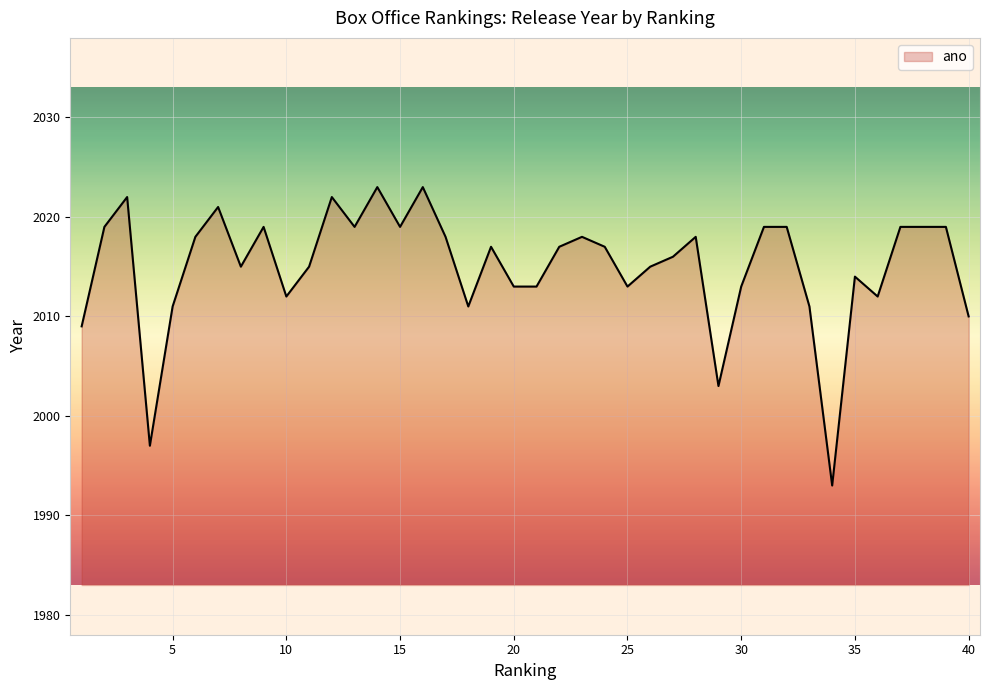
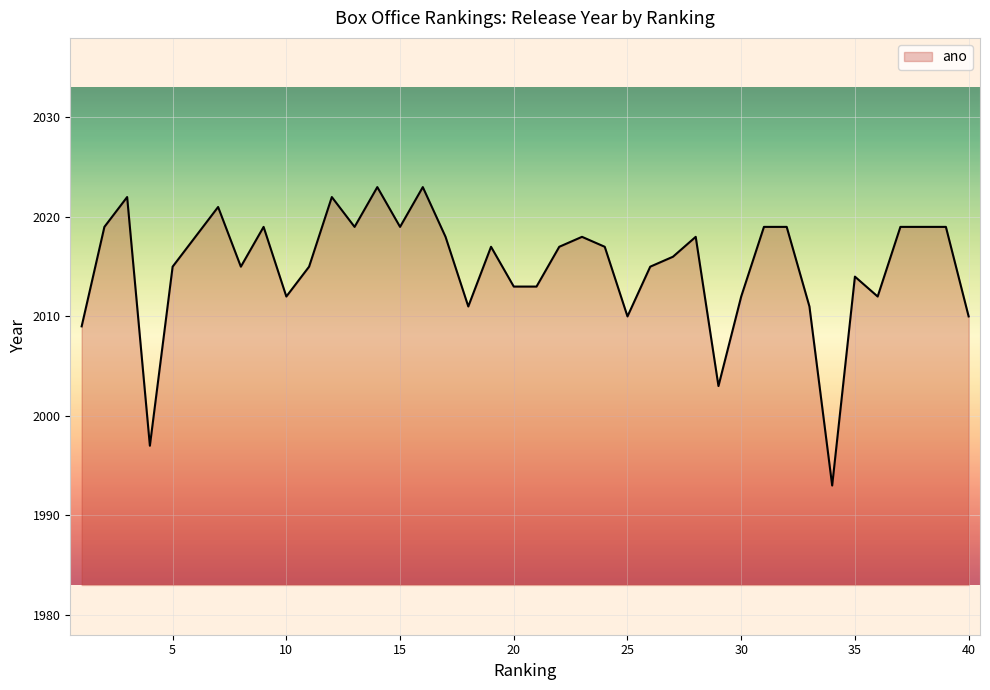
5: 2011 -> 2015
25: 2013 -> 2010
30: 2013 -> 2012
